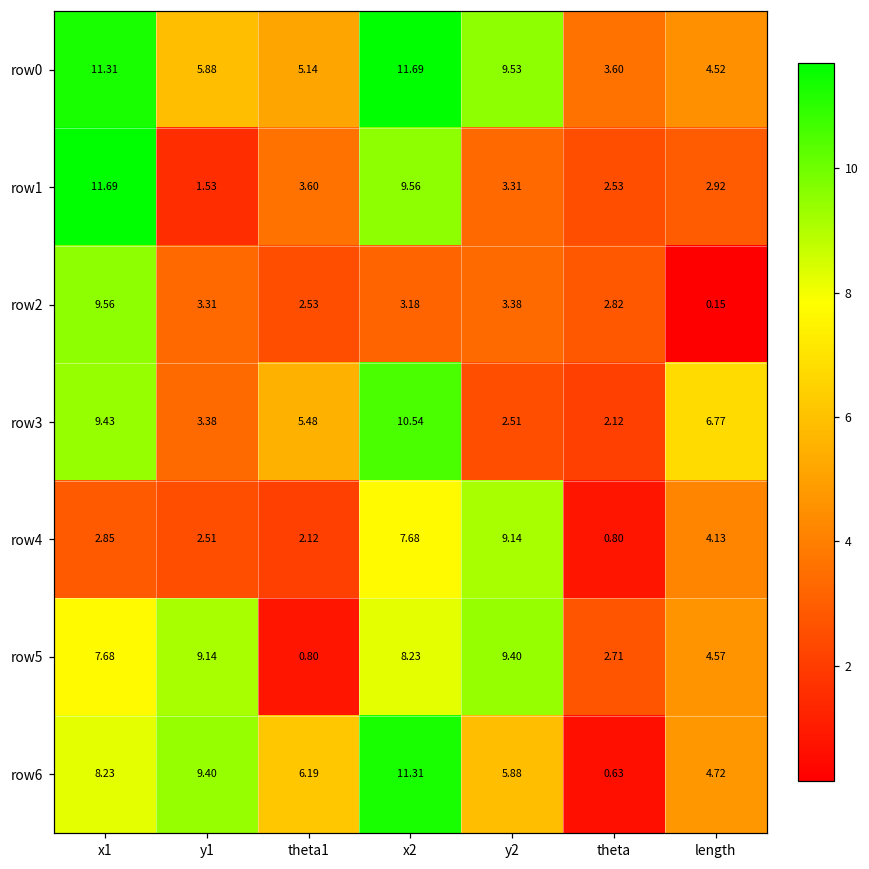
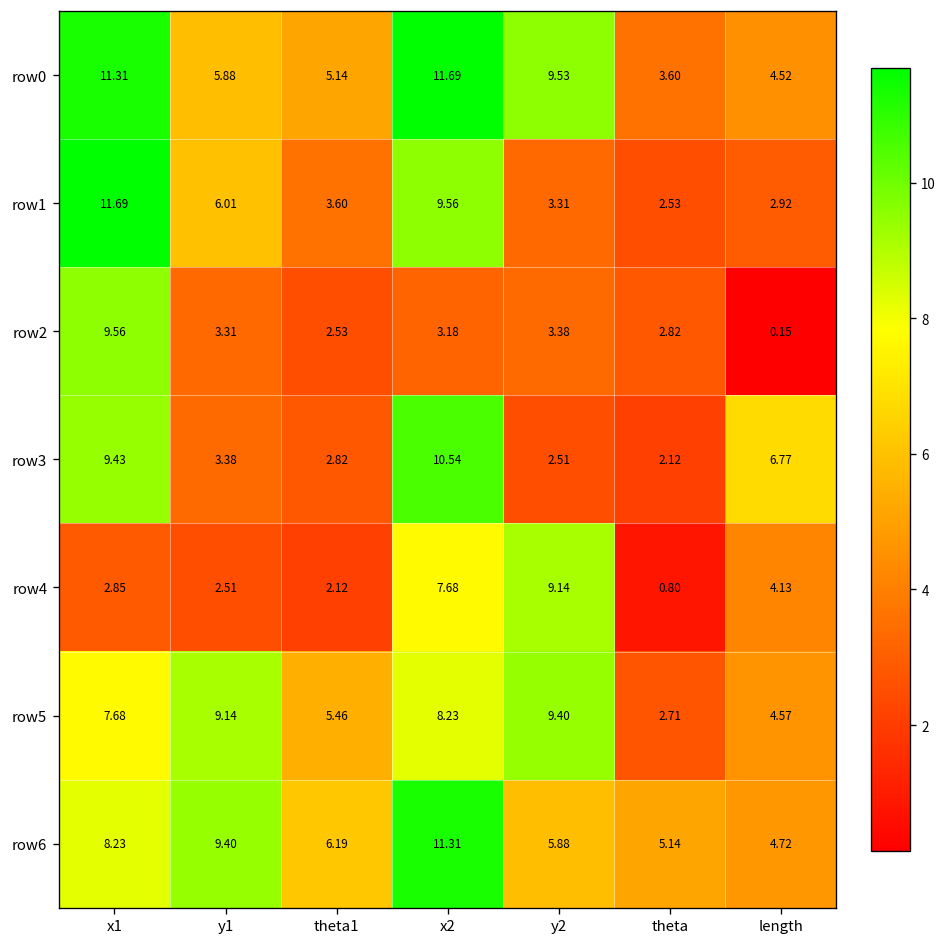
row1, y1: 1.53 -> 6.01
row3, theta1: 5.48 -> 2.82
row5, theta1: 0.80 -> 5.46
row6, theta: 0.63 -> 5.14
